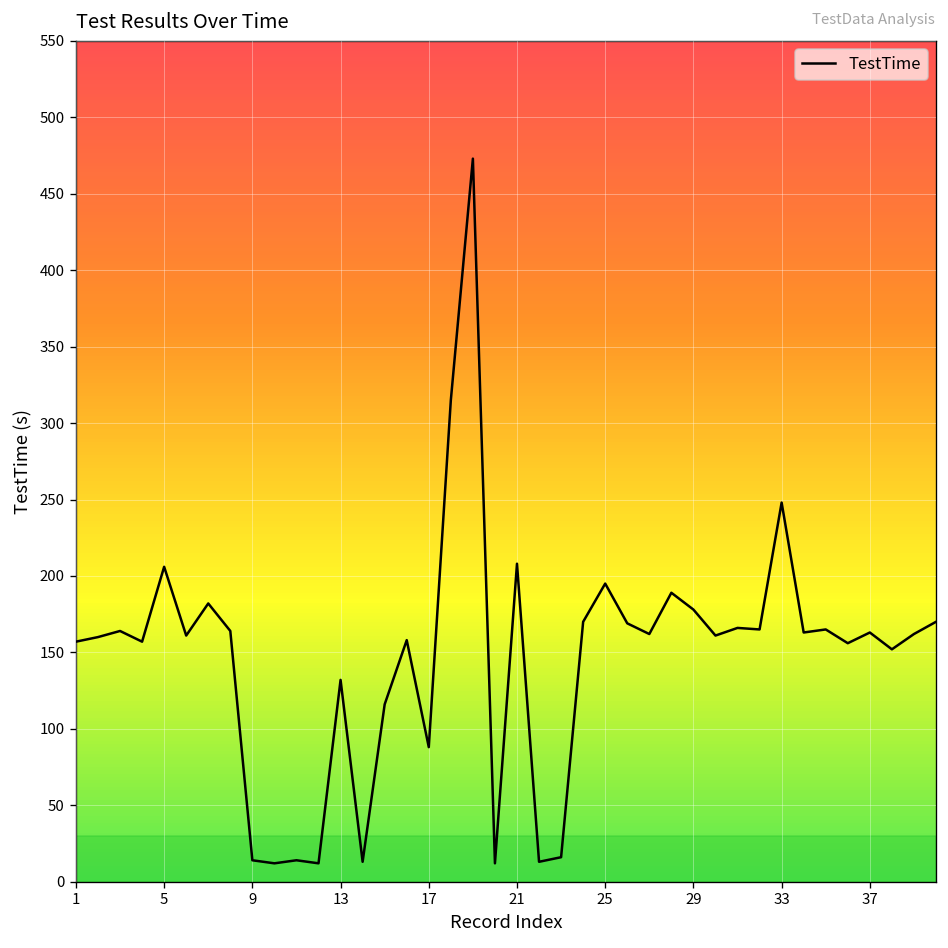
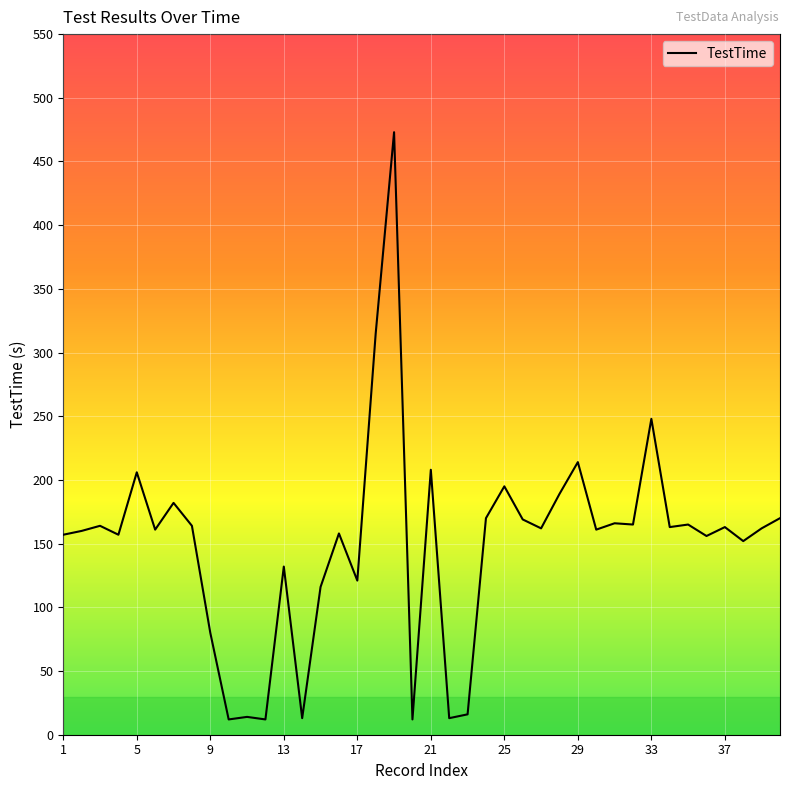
9: 14 -> 80
17: 88 -> 121
29: 178 -> 214
